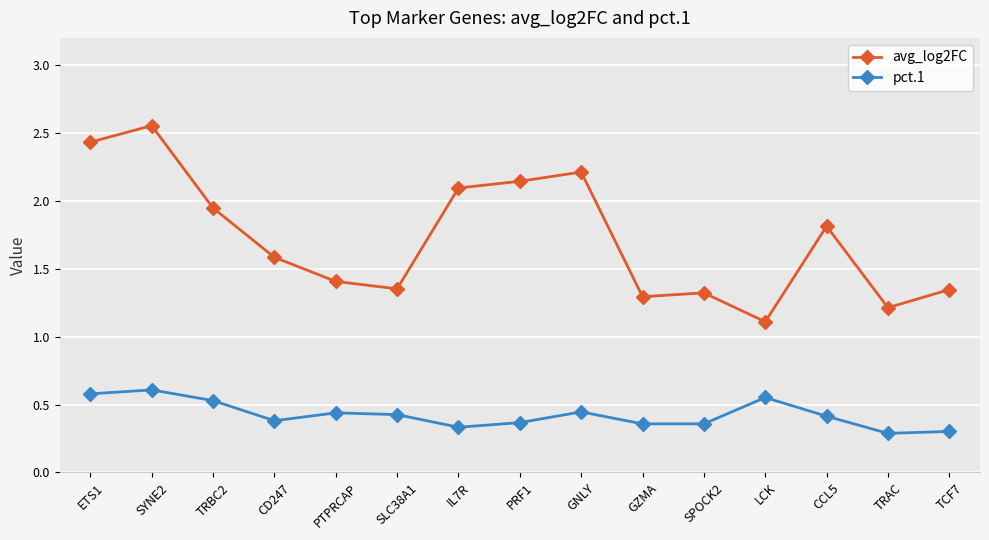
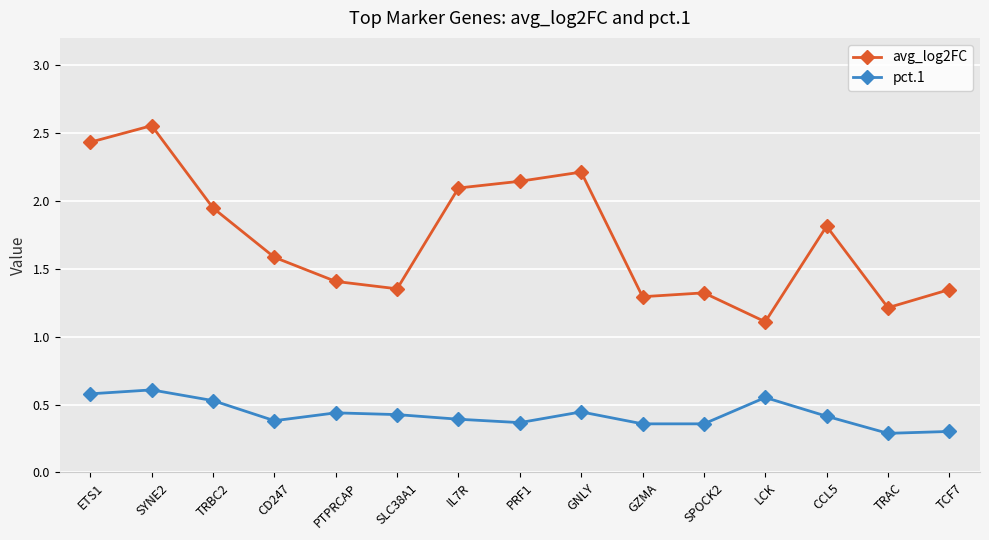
pct.1, IL7R: 0.33 -> 0.39
